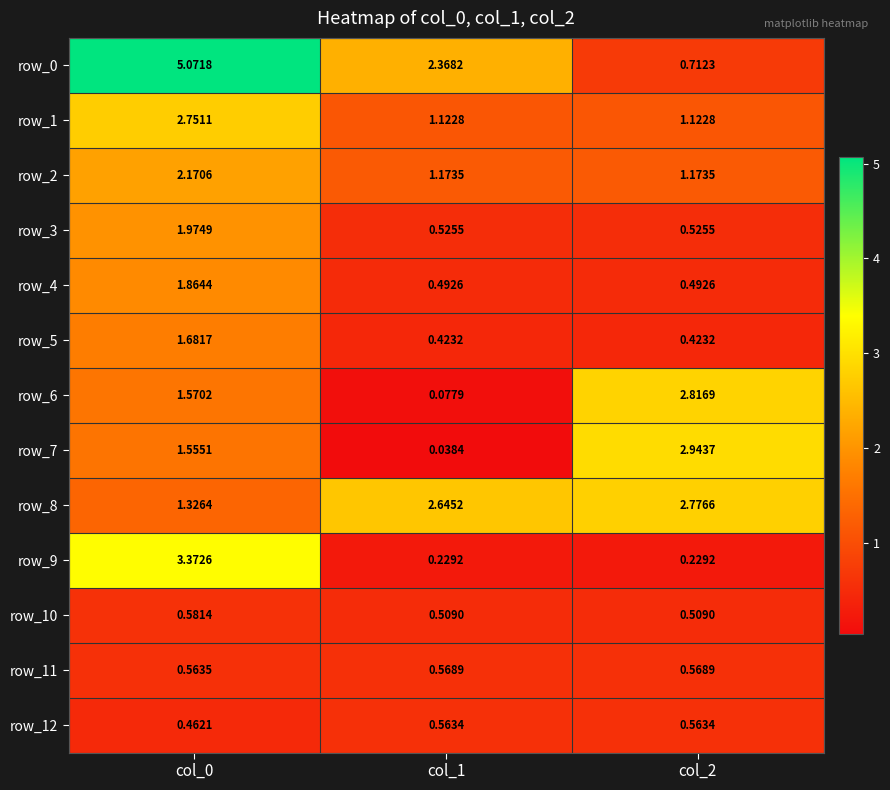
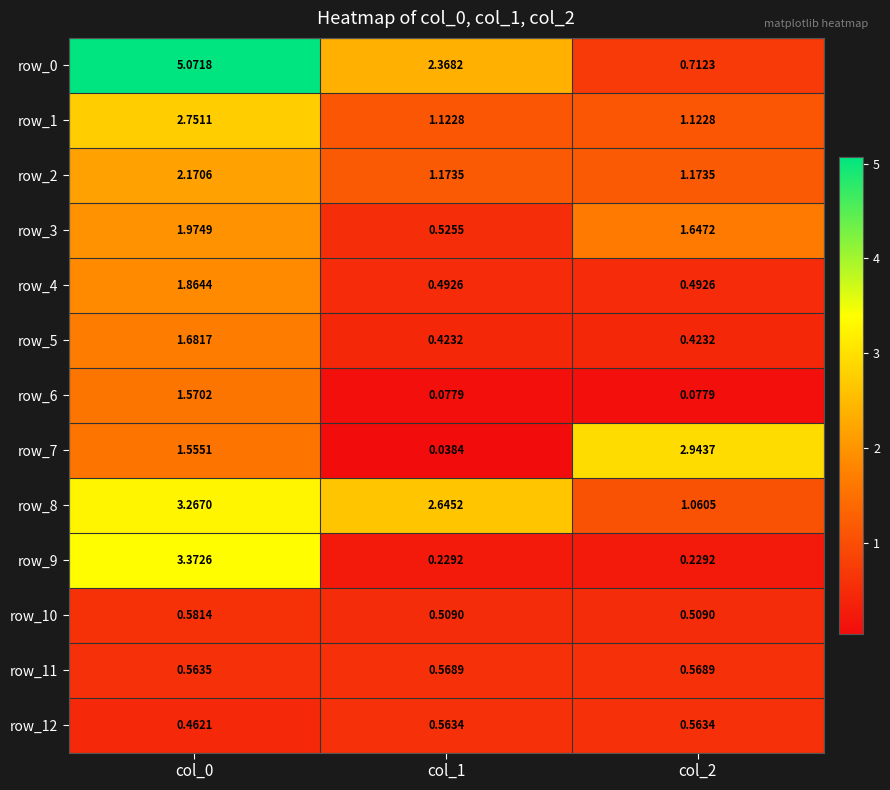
row_3, col_2: 0.5255 -> 1.6472
row_6, col_2: 2.8169 -> 0.0779
row_8, col_0: 1.3264 -> 3.2670
row_8, col_2: 2.7766 -> 1.0605
